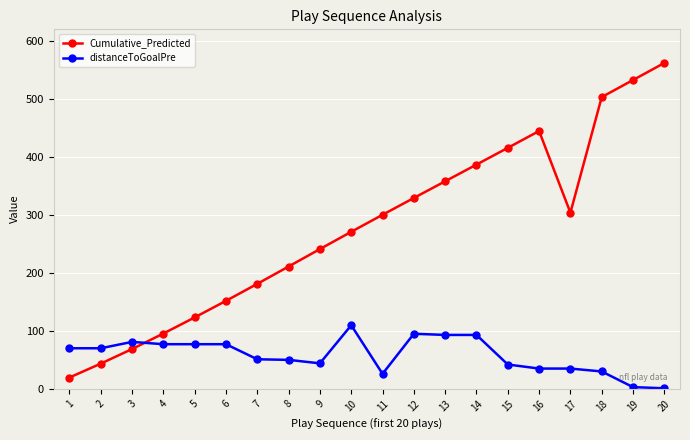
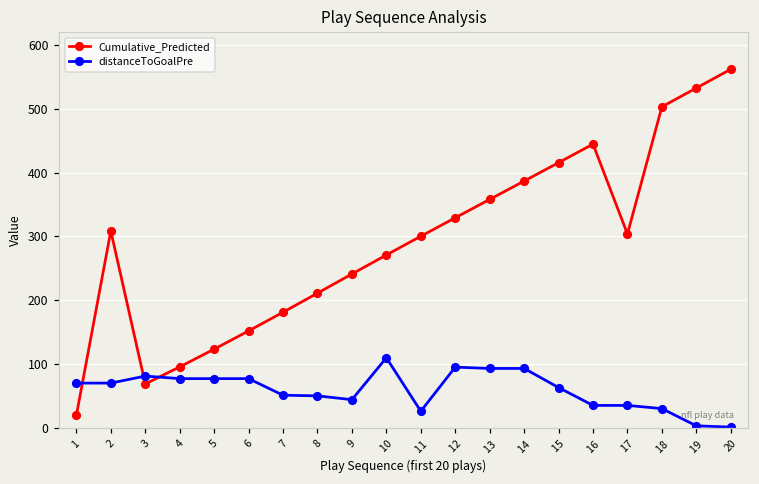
Cumulative_Predicted, 2: 40 -> 310
distanceToGoalPre, 15: 40 -> 60
